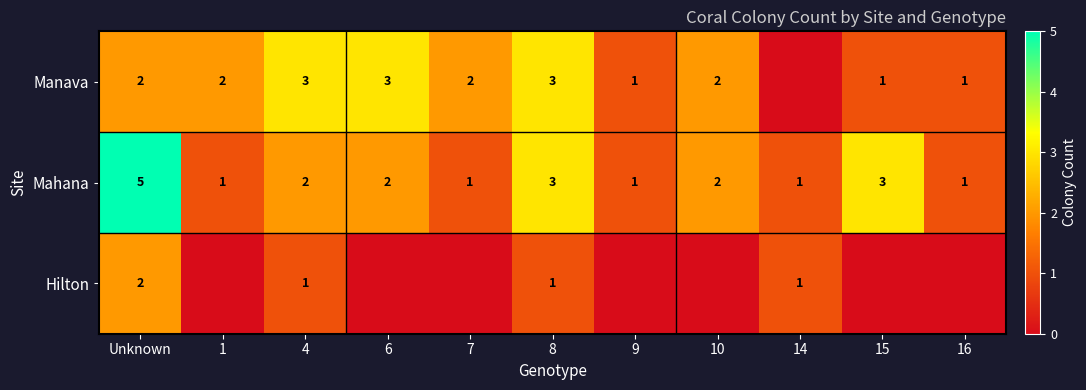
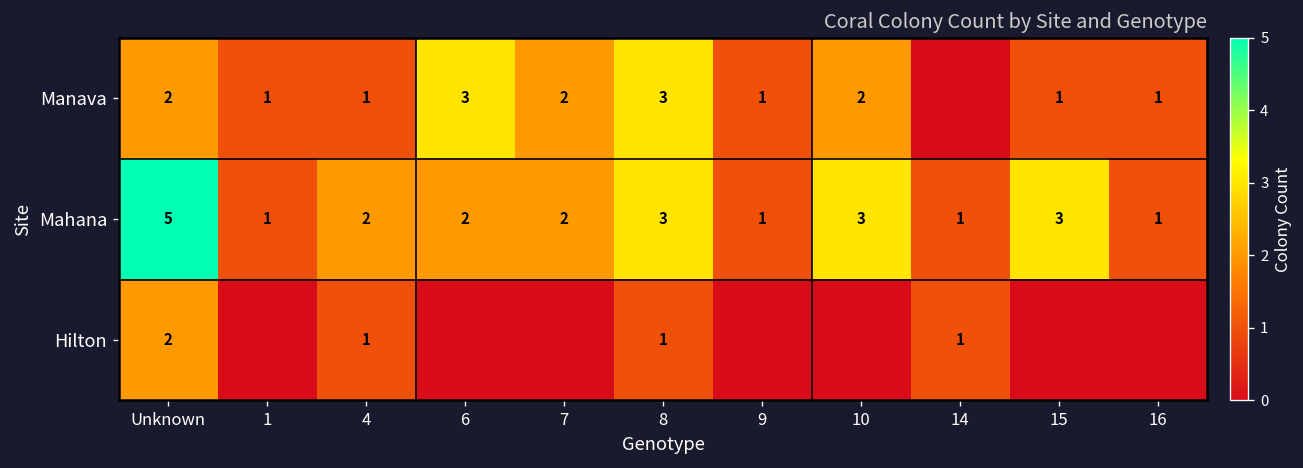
Manava, 1: 2 -> 1
Manava, 4: 3 -> 1
Mahana, 7: 1 -> 2
Mahana, 10: 2 -> 3
